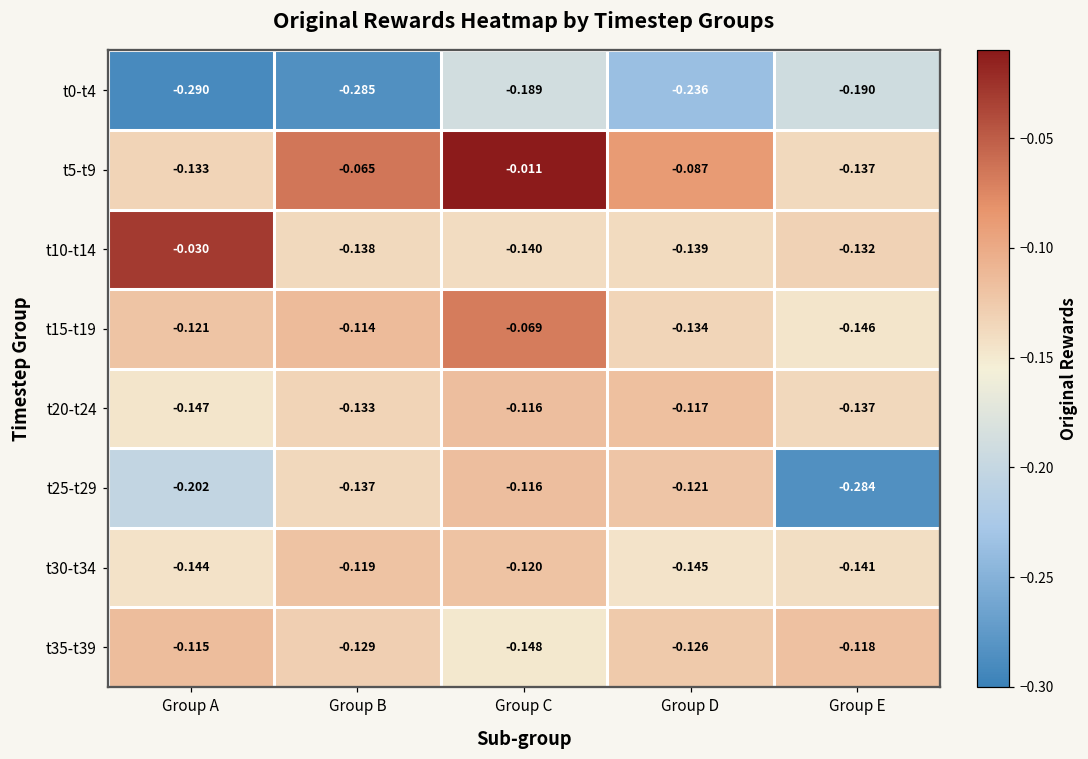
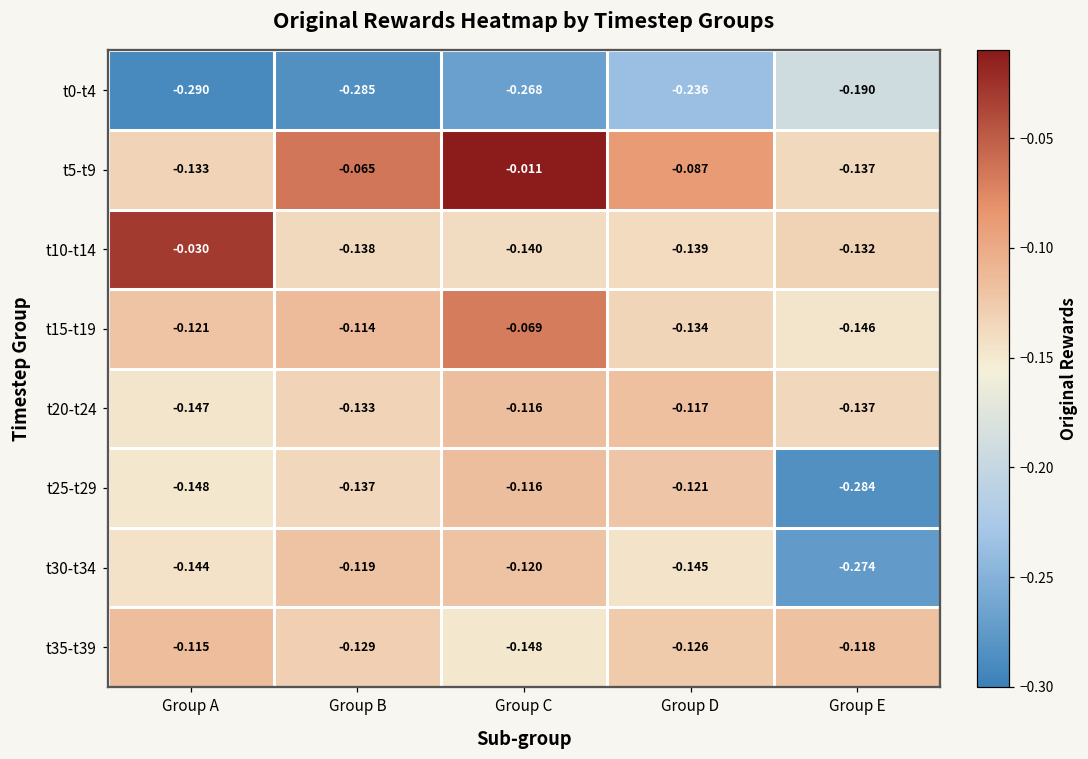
t0-t4, Group C: -0.189 -> -0.268
t25-t29, Group A: -0.202 -> -0.148
t30-t34, Group E: -0.141 -> -0.274
